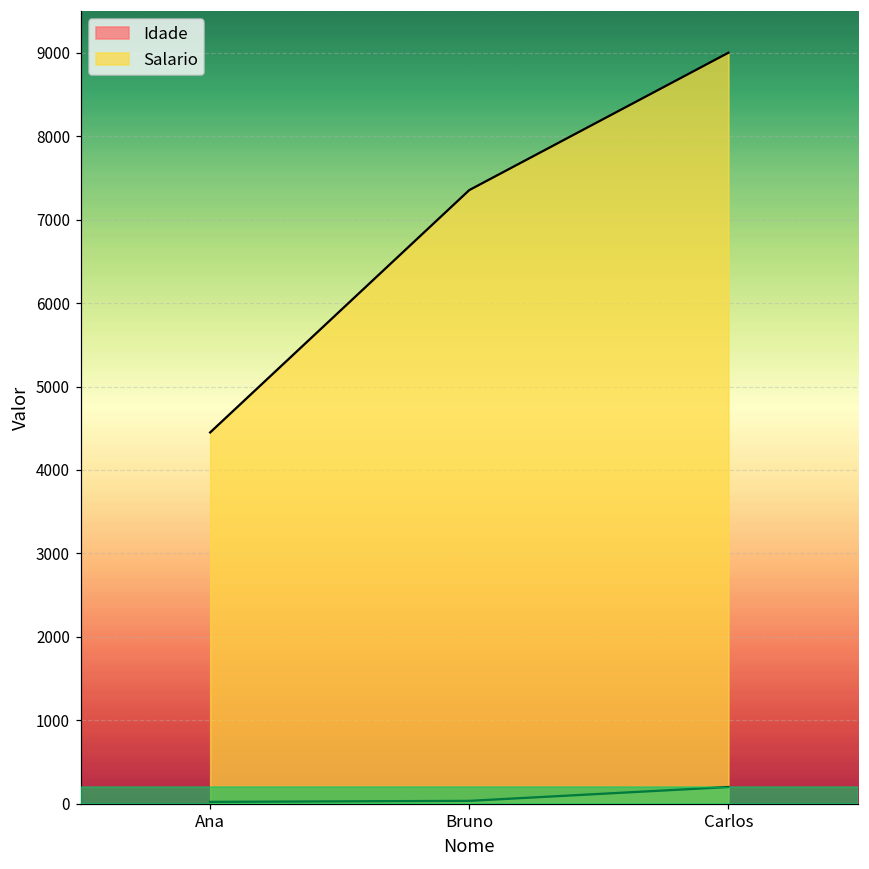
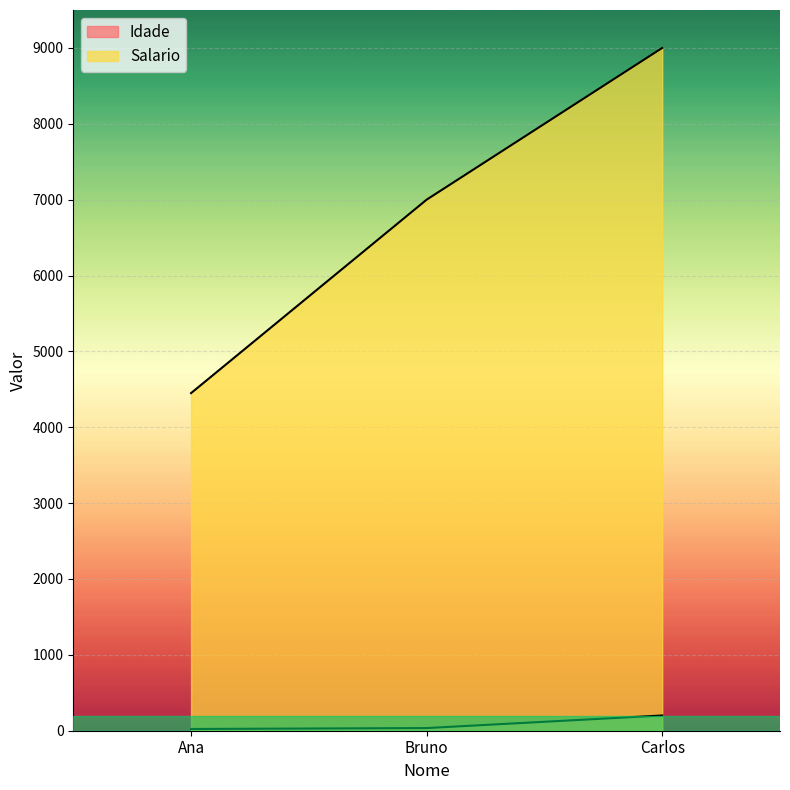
Salario, Bruno: 7400 -> 7000
